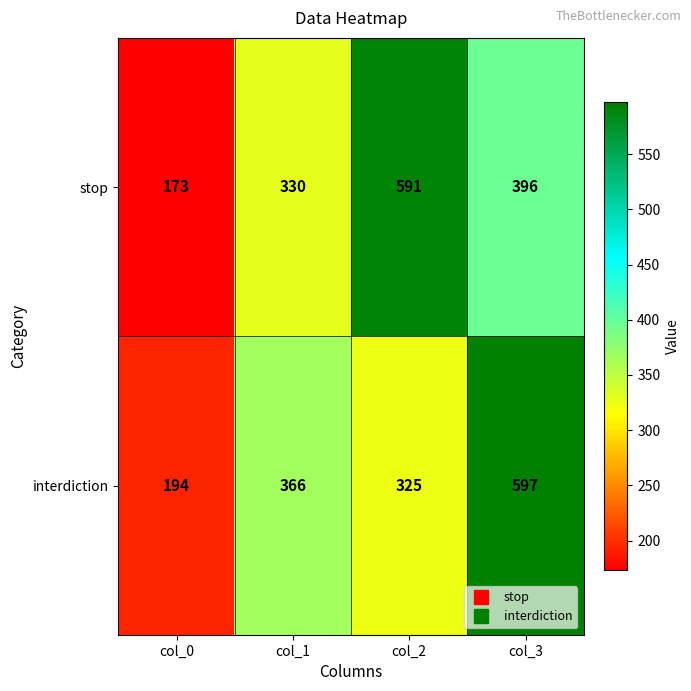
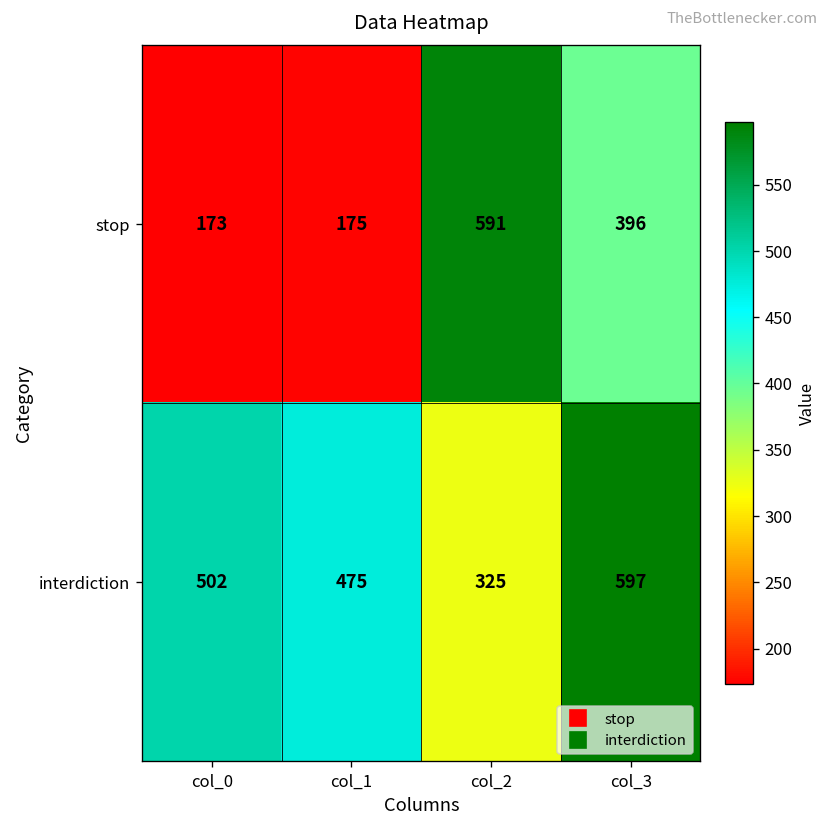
stop, col_1: 330 -> 175
interdiction, col_0: 194 -> 502
interdiction, col_1: 366 -> 475
